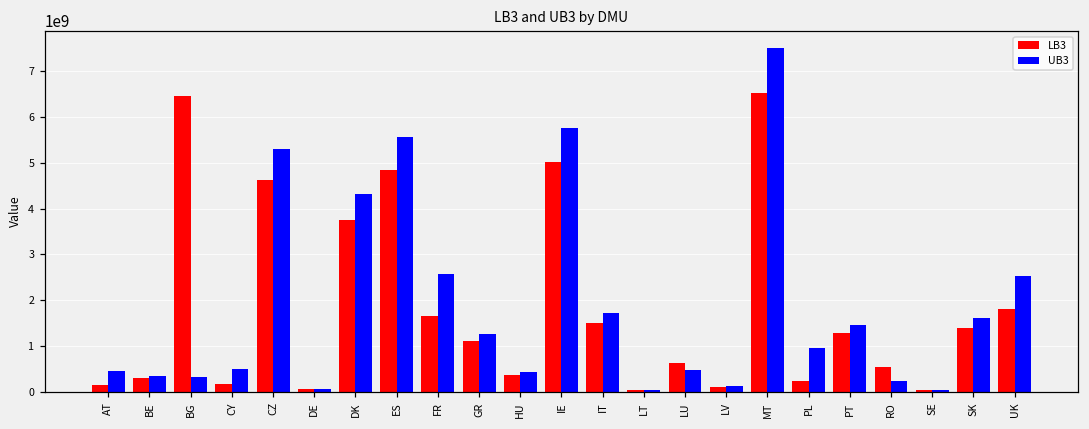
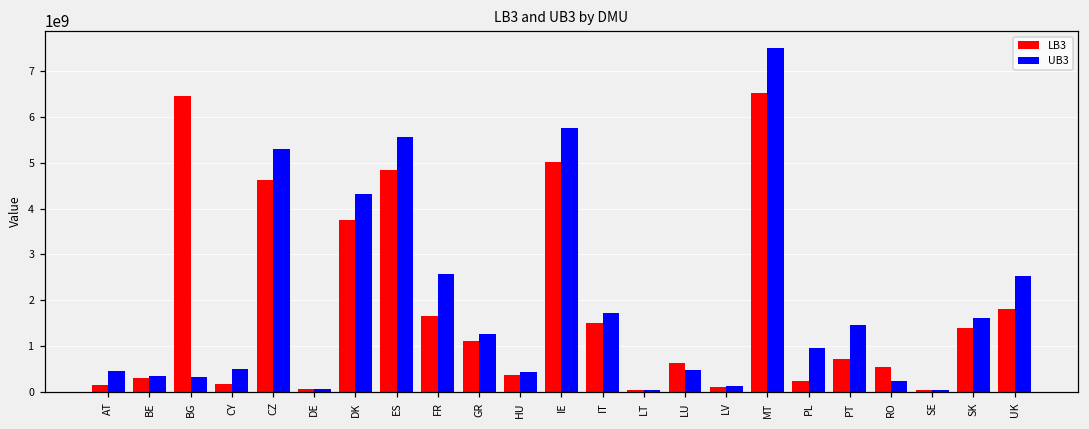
LB3, PT: 1300000000 -> 700000000
